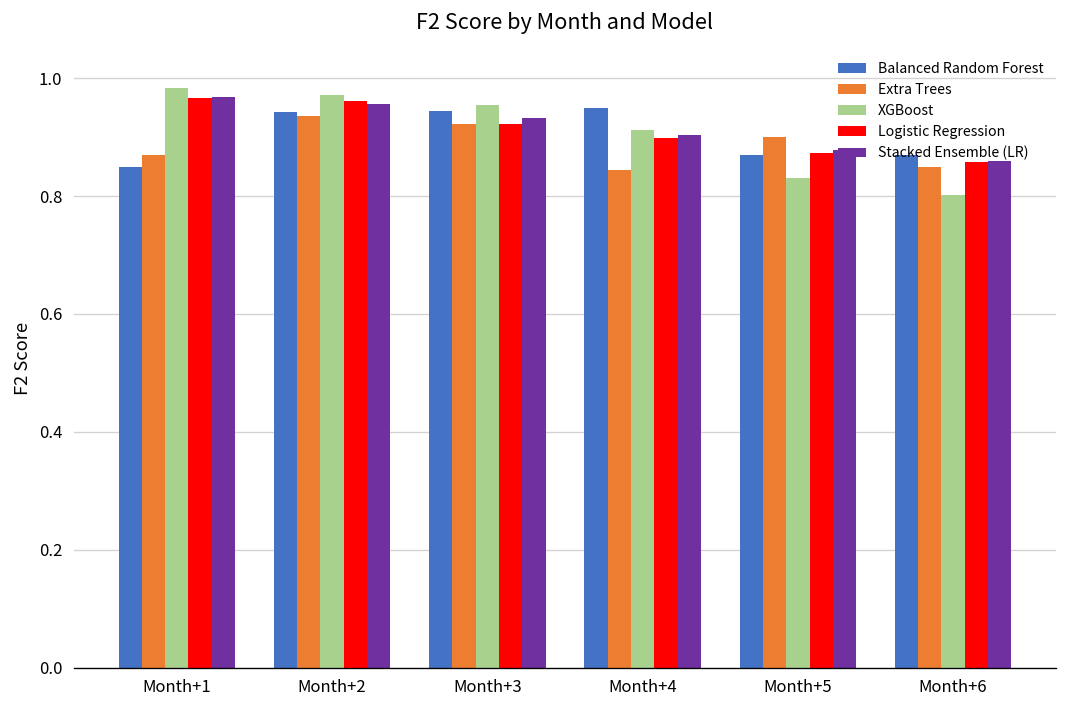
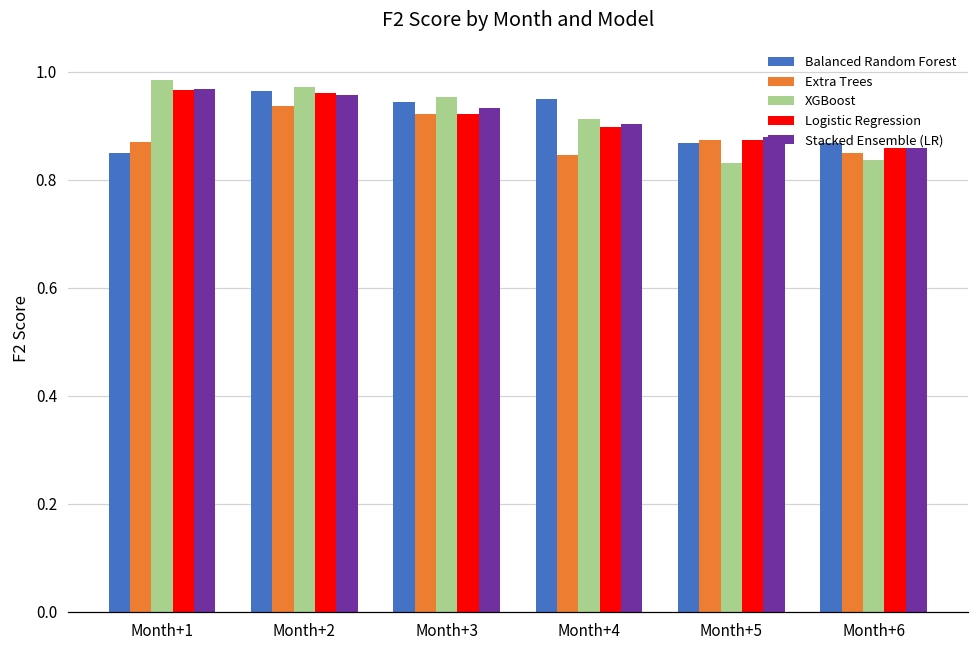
Balanced Random Forest, Month+2: 0.94 -> 0.96
Extra Trees, Month+5: 0.90 -> 0.87
XGBoost, Month+6: 0.80 -> 0.84
